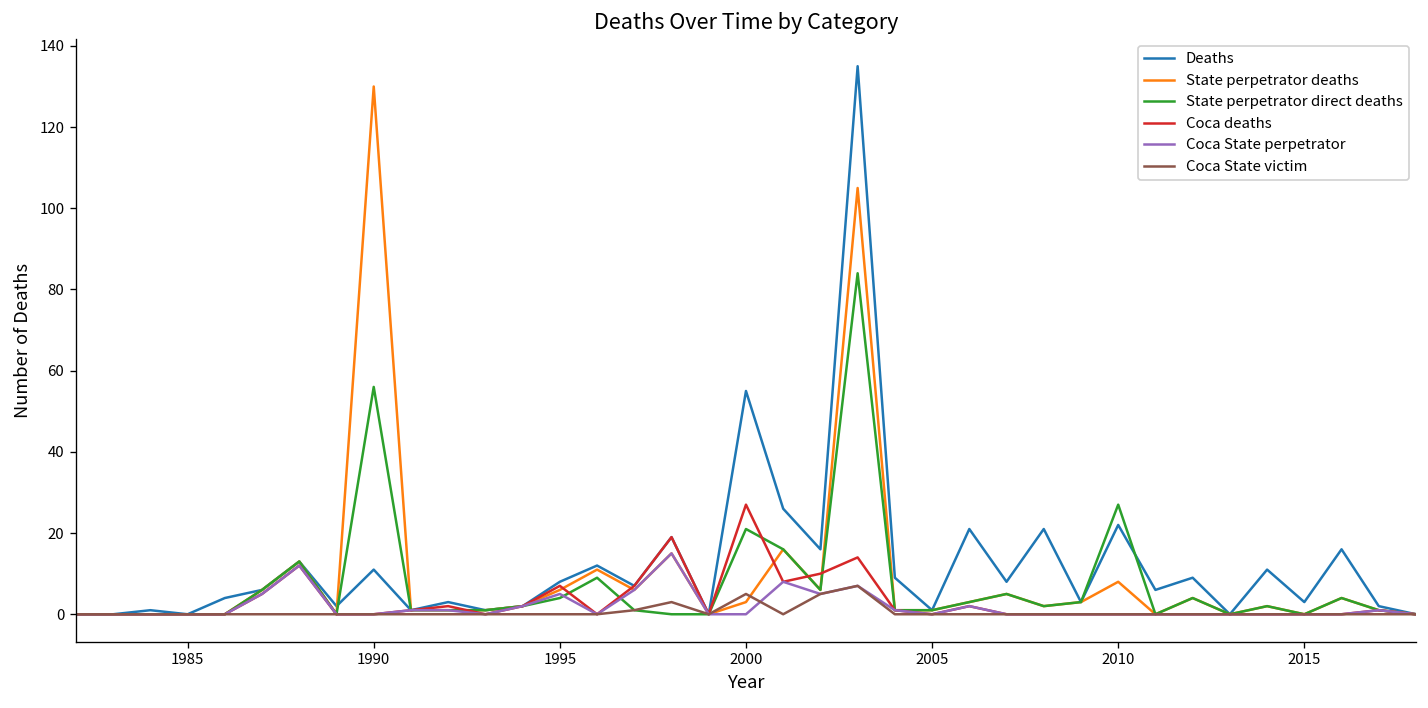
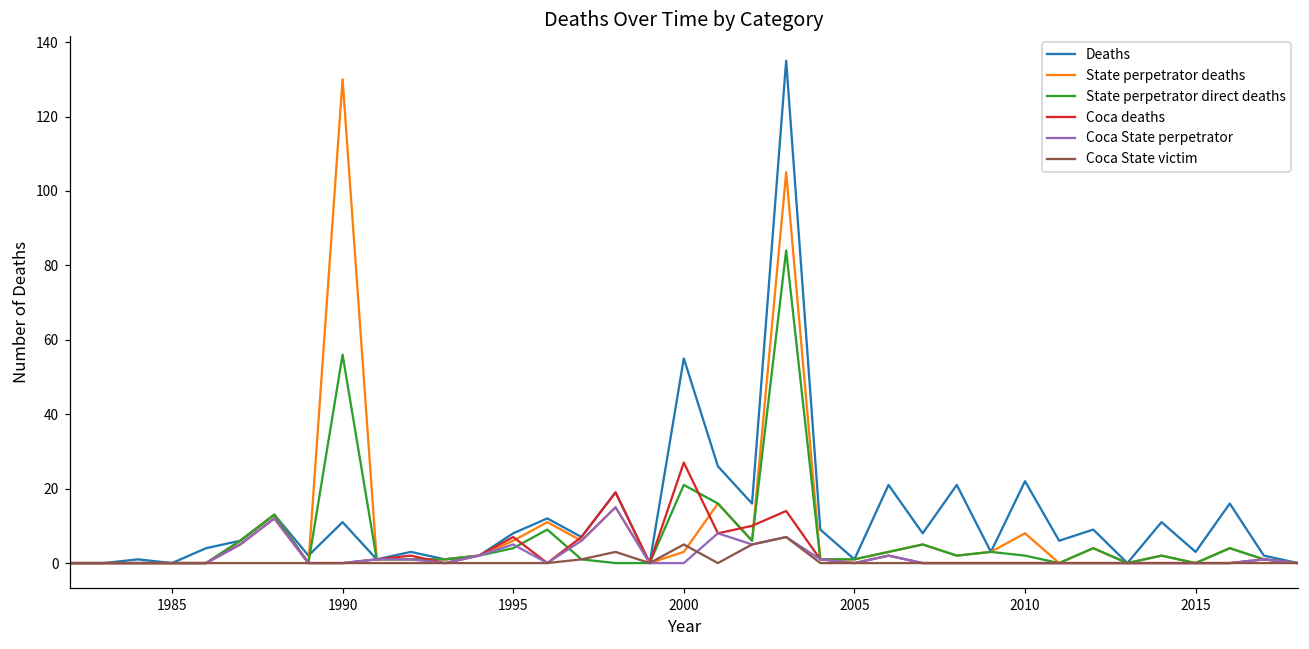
State perpetrator direct deaths, 2010: 27 -> 2
